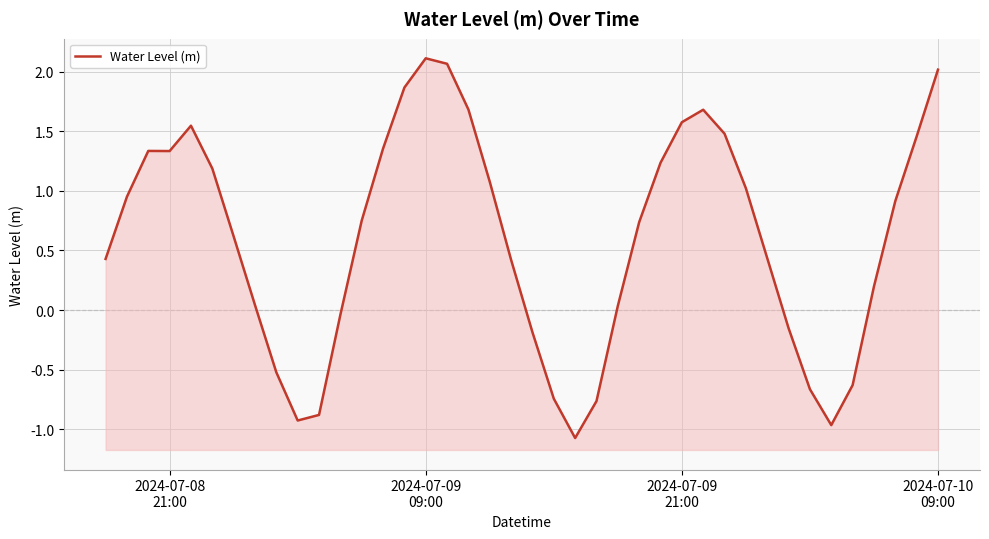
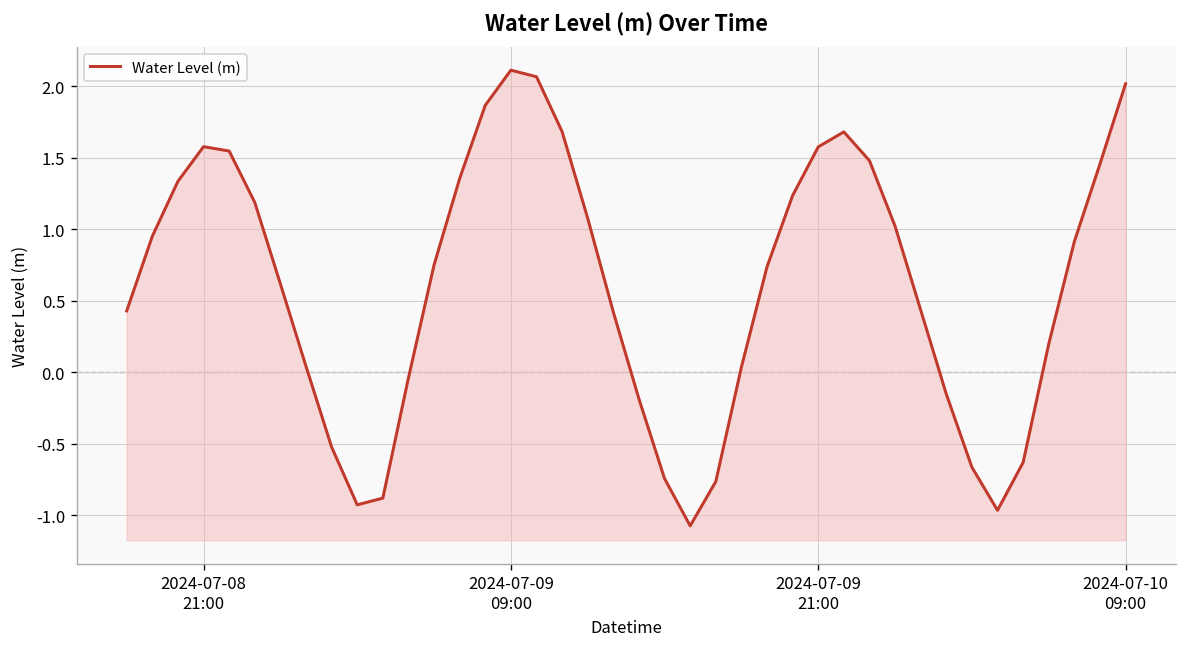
2024-07-08 21:00: 1.33 -> 1.58
